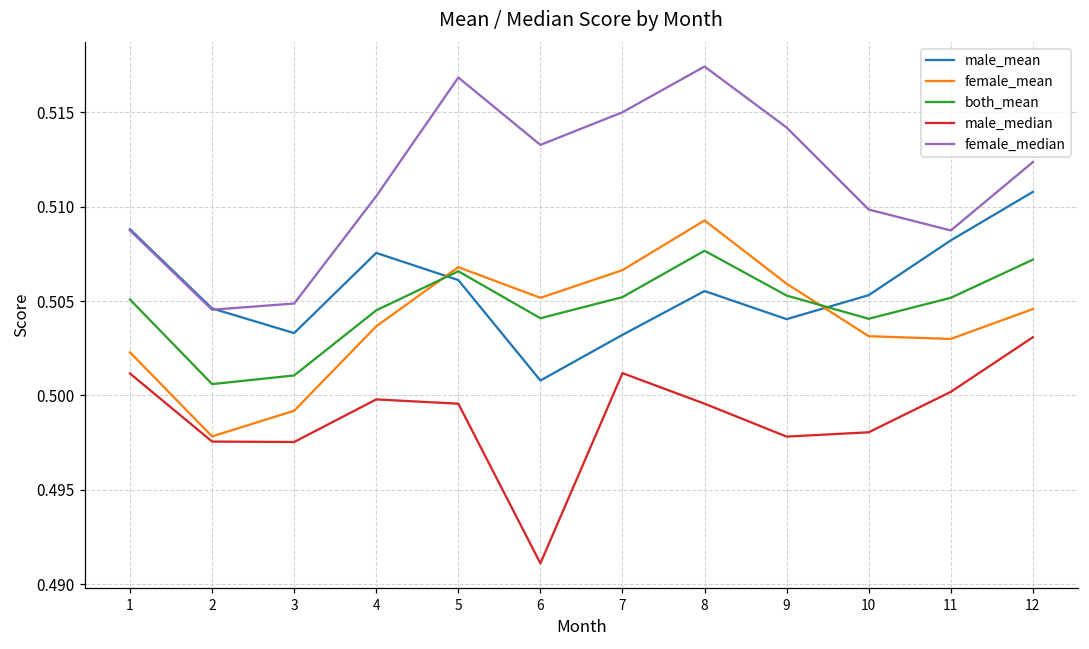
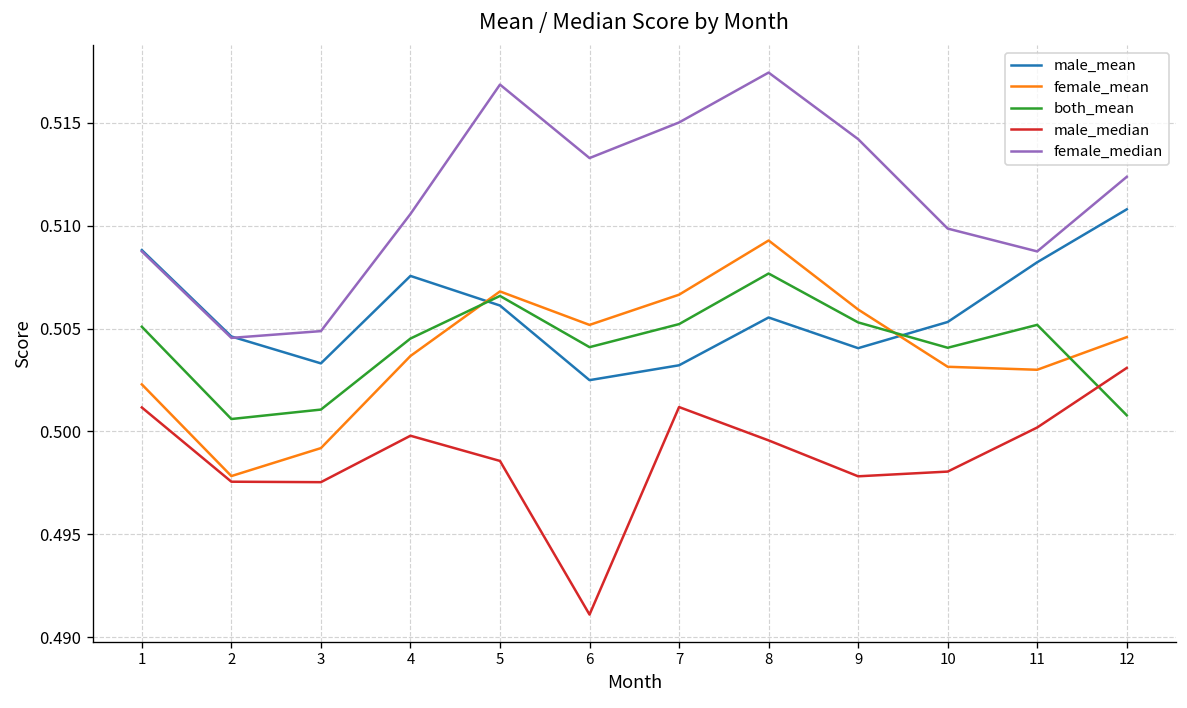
male_median, 5: 0.4996 -> 0.4986
male_mean, 6: 0.5008 -> 0.5025
both_mean, 12: 0.5072 -> 0.5008
